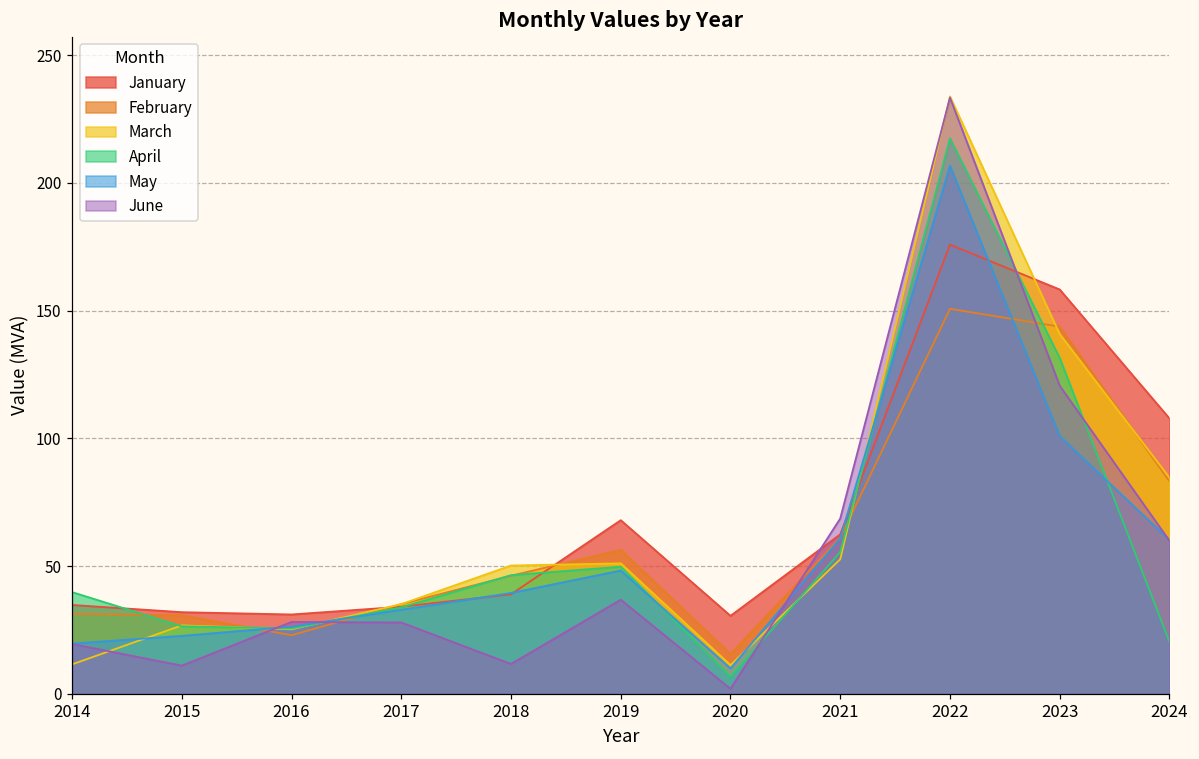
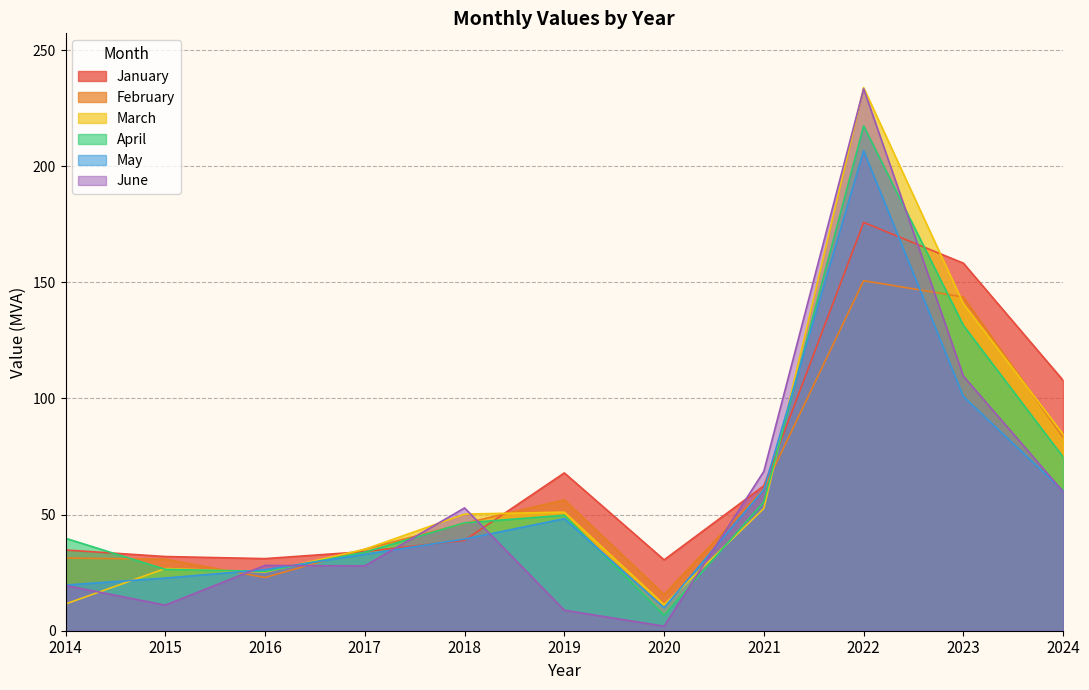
June, 2018: 12 -> 53
June, 2019: 37 -> 9
June, 2023: 121 -> 110
April, 2024: 20 -> 75
